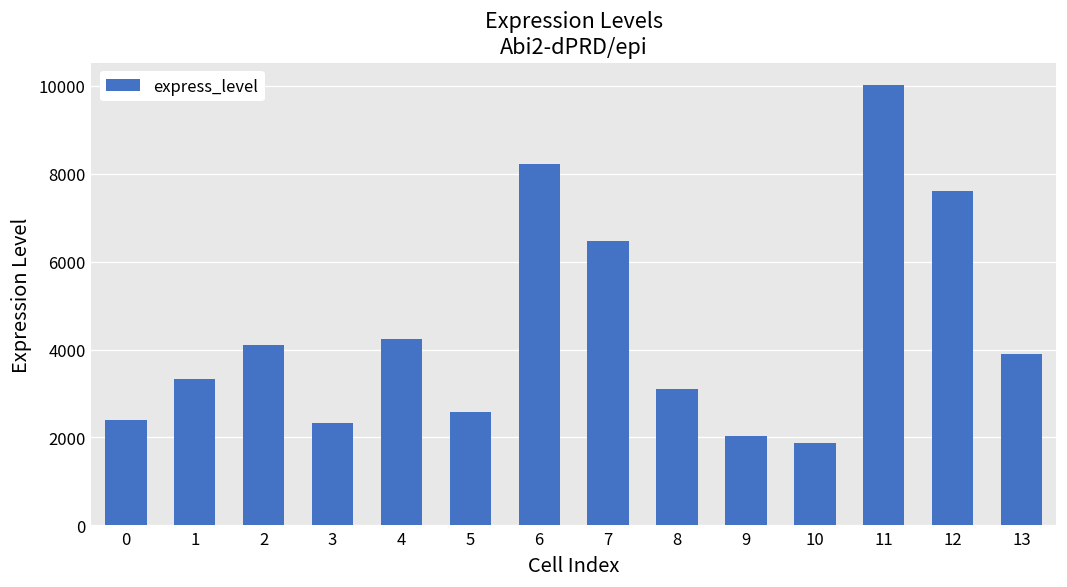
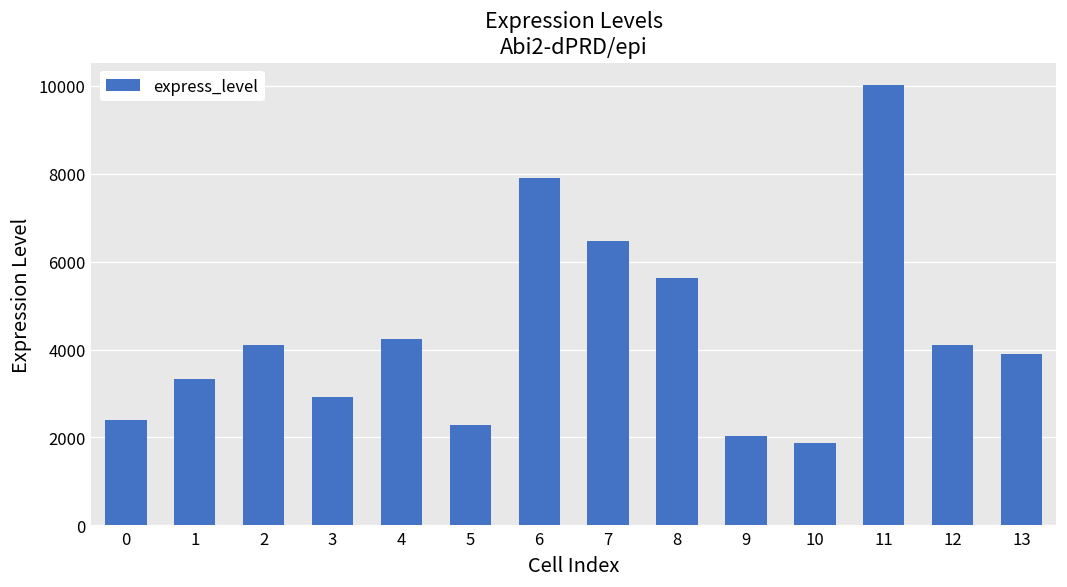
3: 2300 -> 2900
5: 2600 -> 2300
6: 8200 -> 7900
8: 3100 -> 5600
12: 7600 -> 4100
